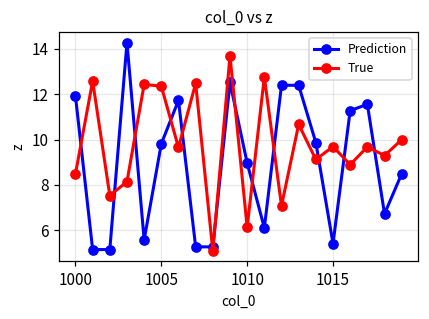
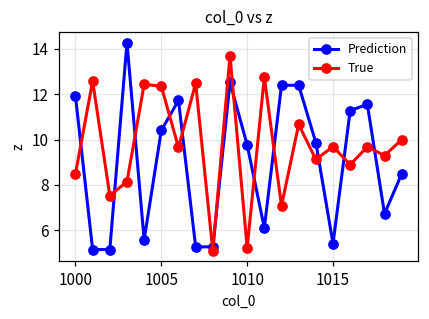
Prediction, 1005: 9.8 -> 10.4
Prediction, 1010: 9.0 -> 9.8
True, 1010: 6.1 -> 5.2
